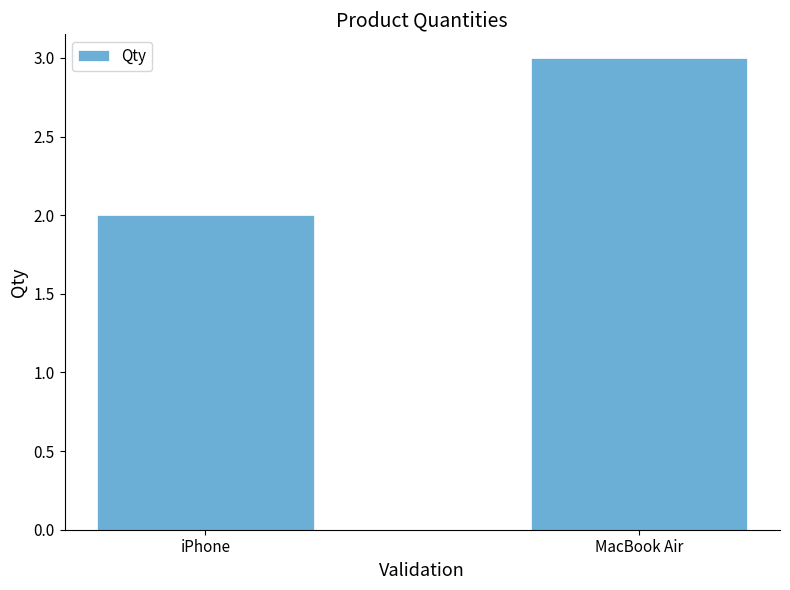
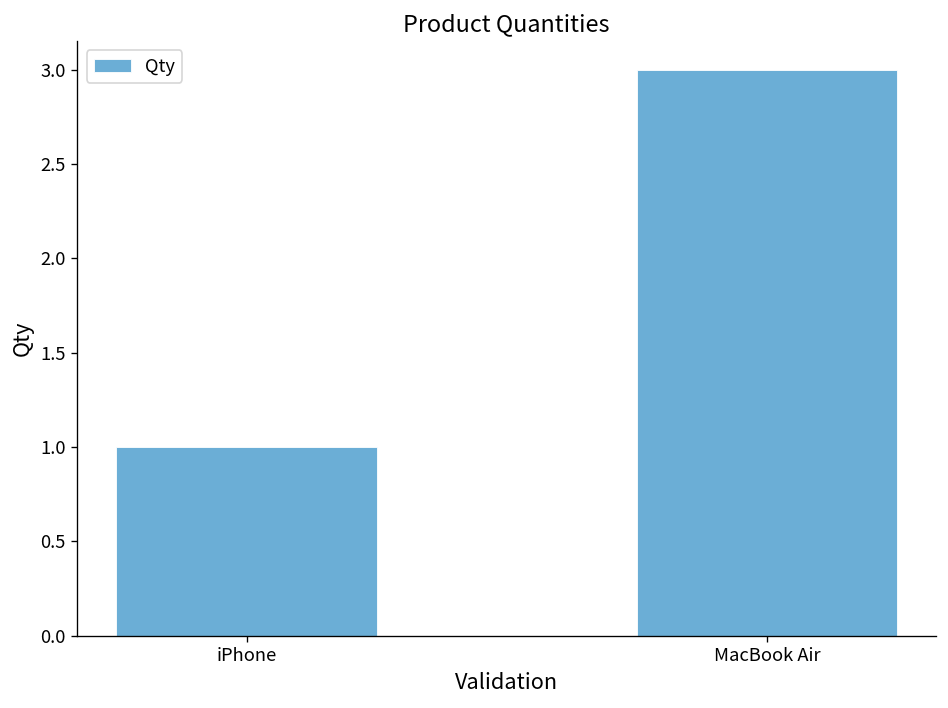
iPhone: 2 -> 1
